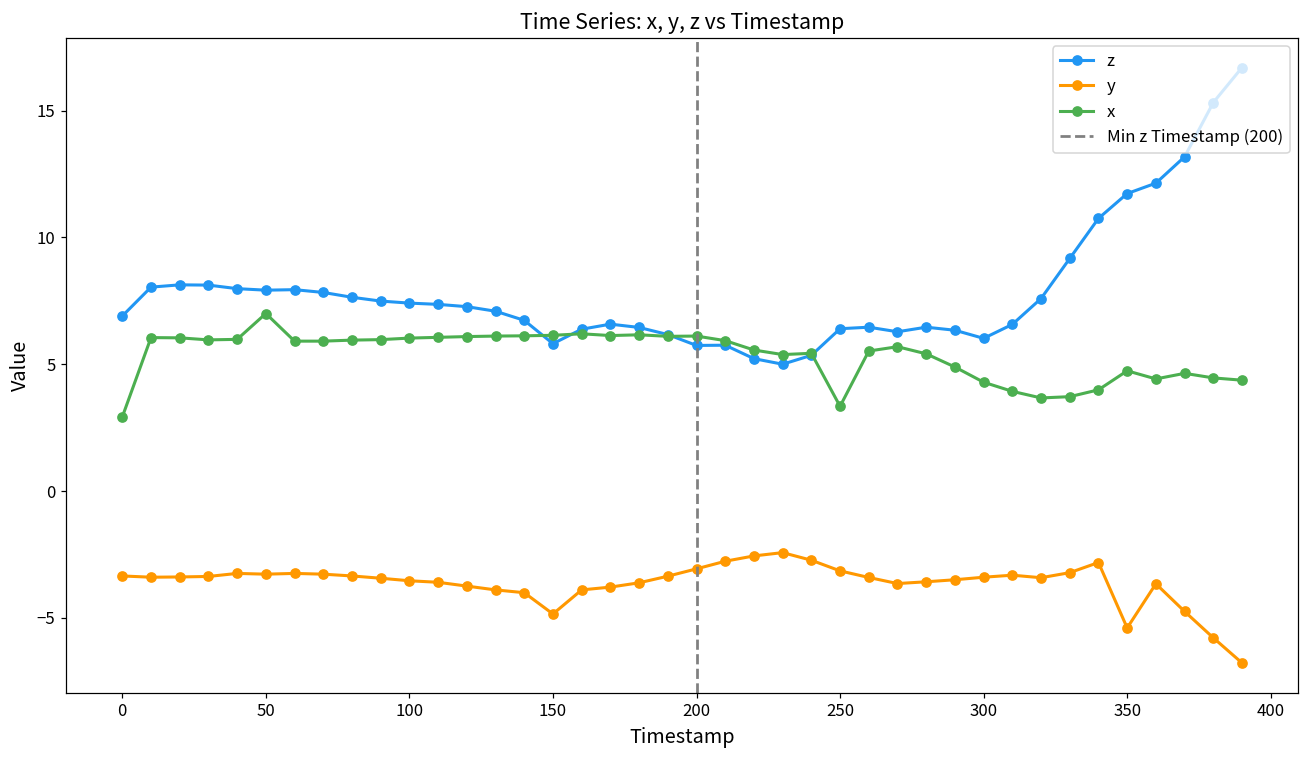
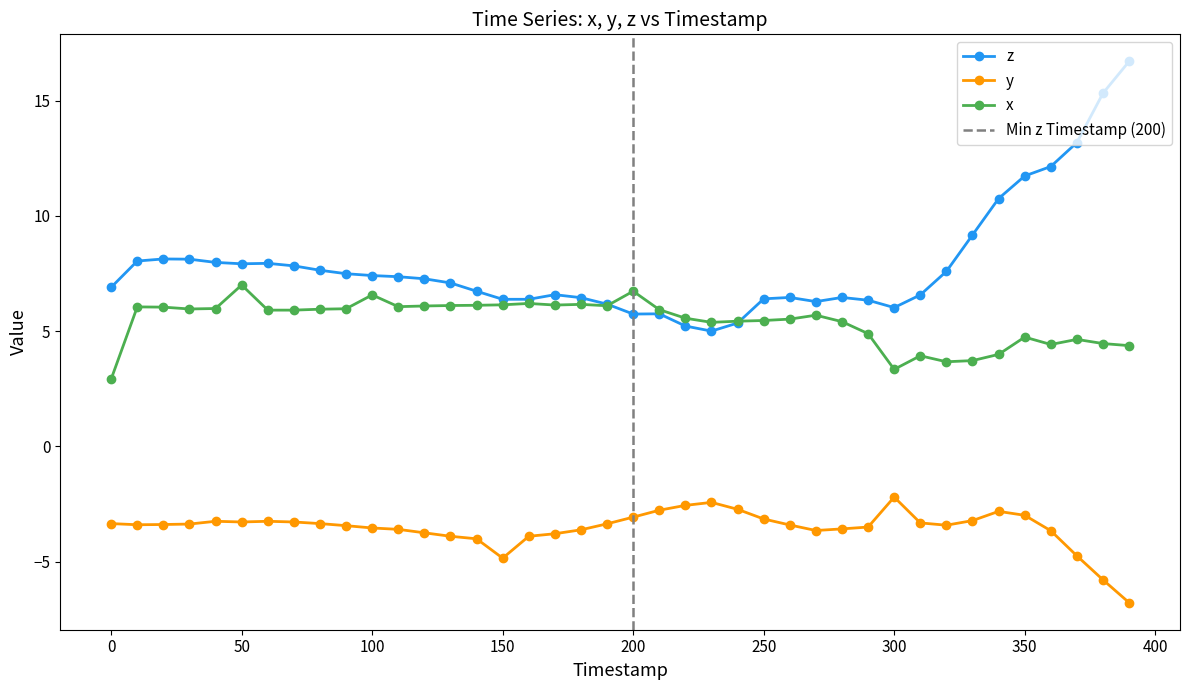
x, 100: 6.0 -> 6.6
z, 150: 5.8 -> 6.4
x, 200: 6.1 -> 6.7
x, 250: 3.3 -> 5.5
y, 300: -3.4 -> -2.2
x, 300: 4.3 -> 3.3
y, 350: -5.4 -> -3.0
